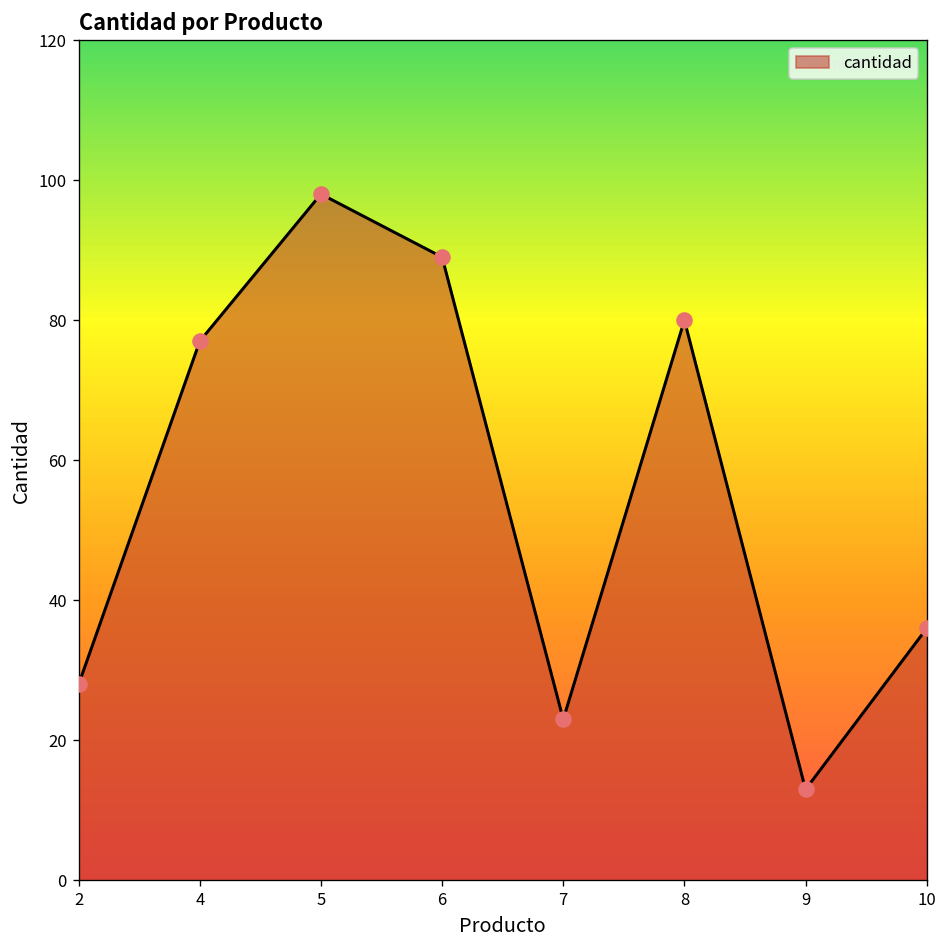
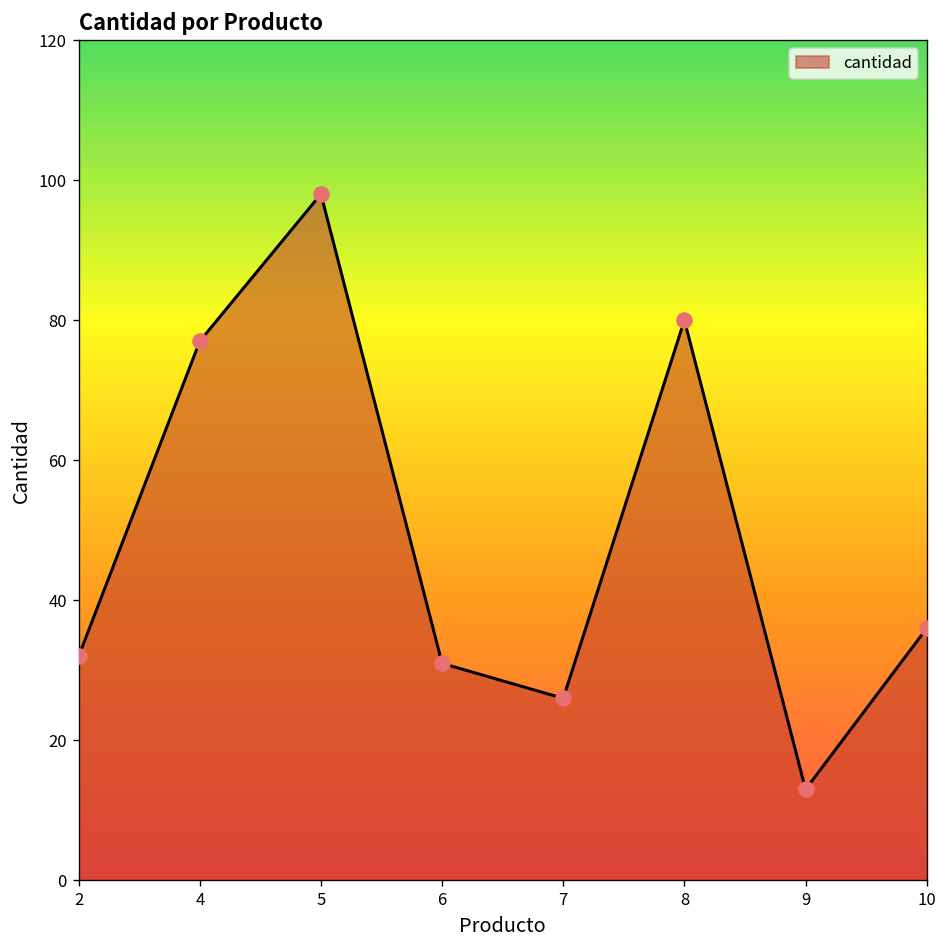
2: 28 -> 32
6: 89 -> 31
7: 23 -> 26
